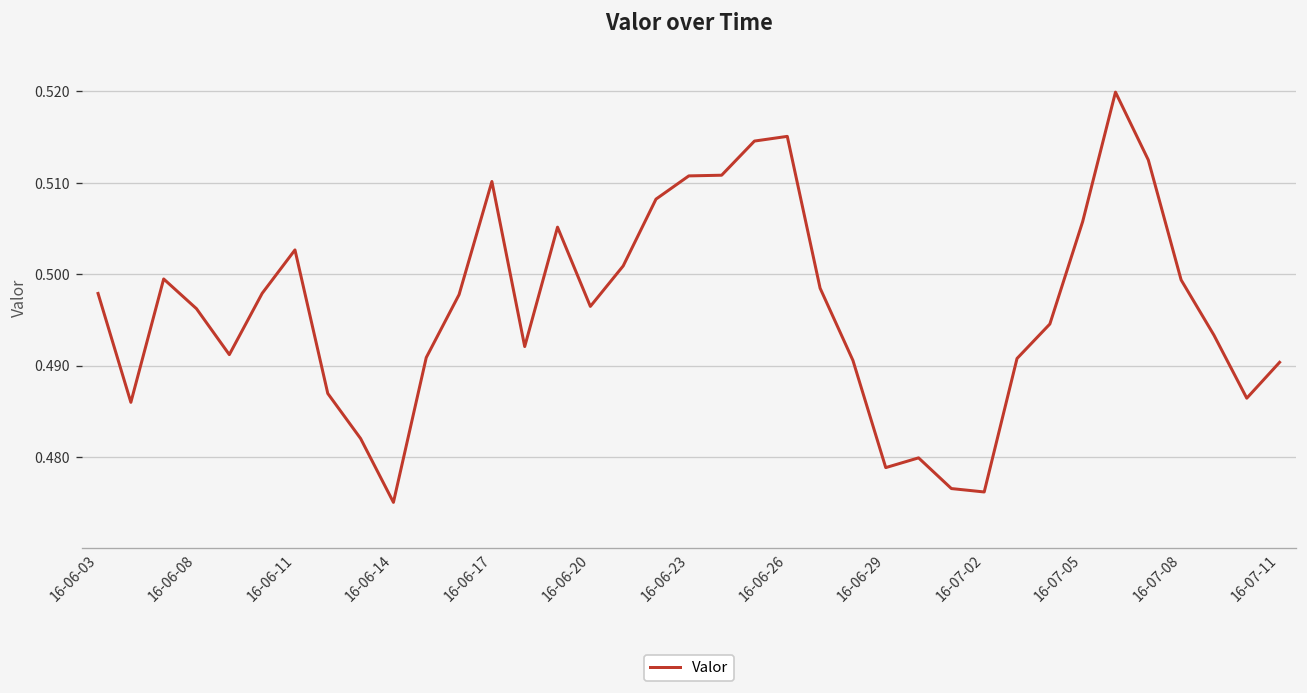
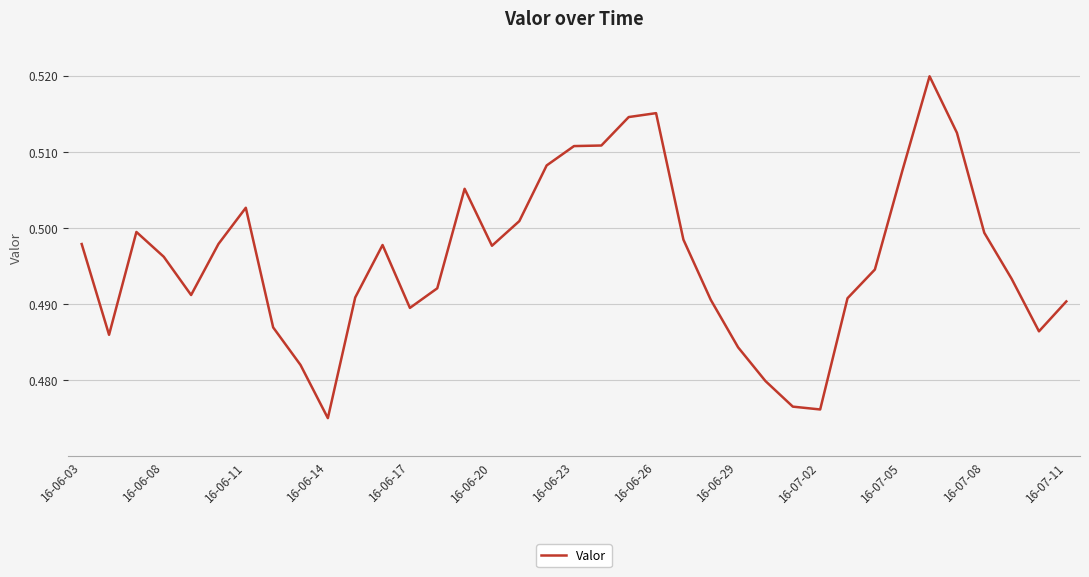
16-06-17: 0.510 -> 0.490
16-06-20: 0.496 -> 0.498
16-06-29: 0.479 -> 0.484
16-07-05: 0.506 -> 0.507
